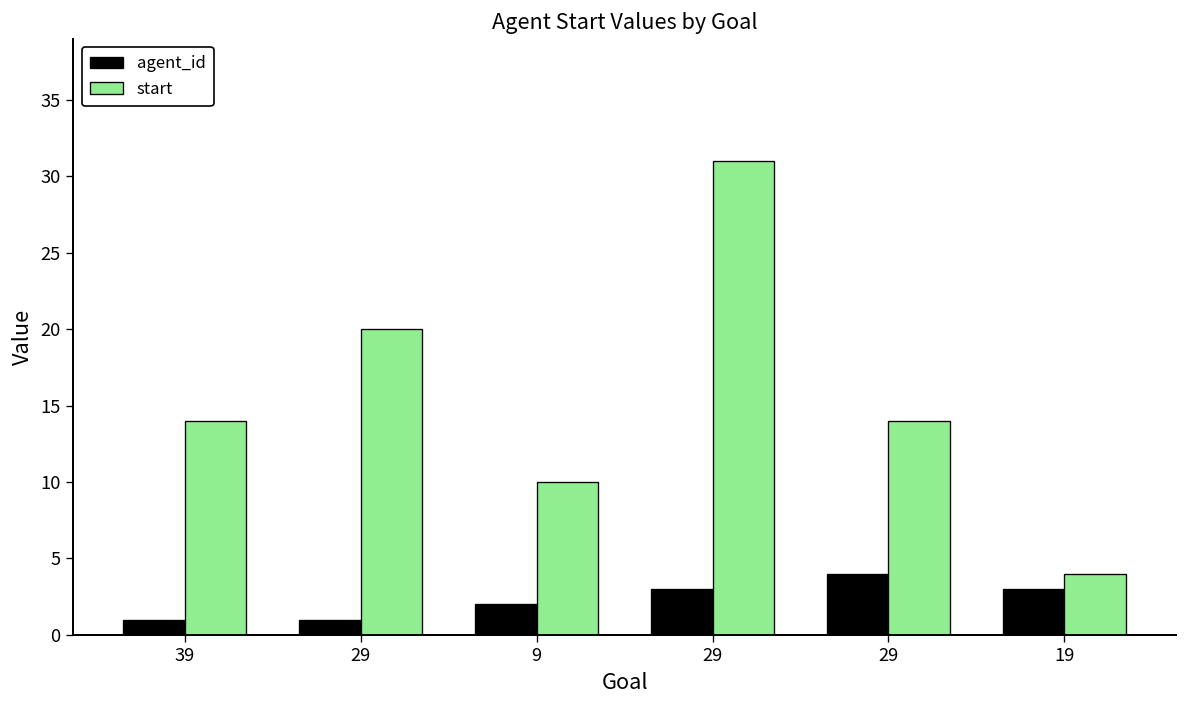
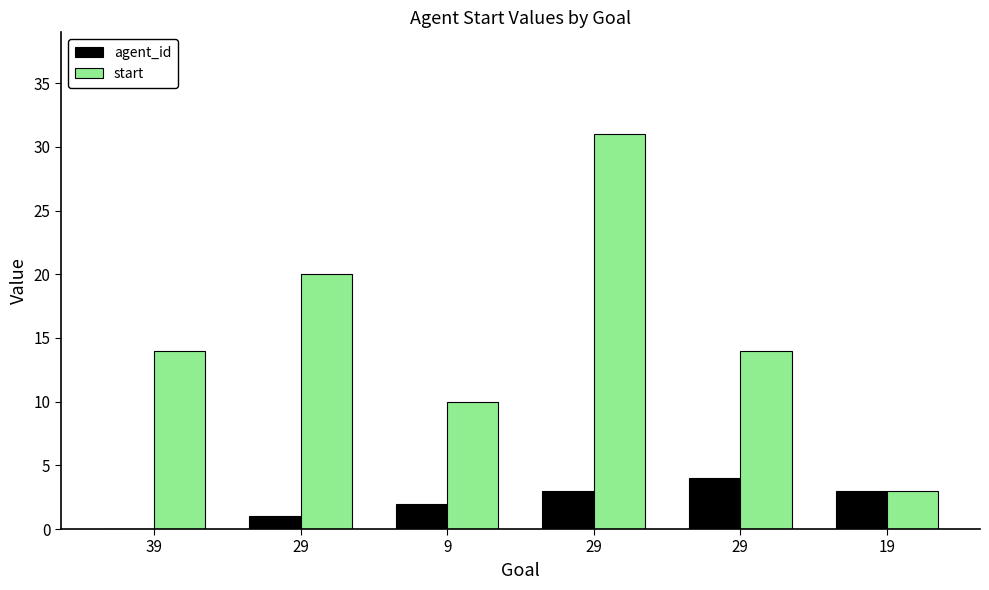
agent_id, 39: 1 -> 0
start, 19: 4 -> 3
